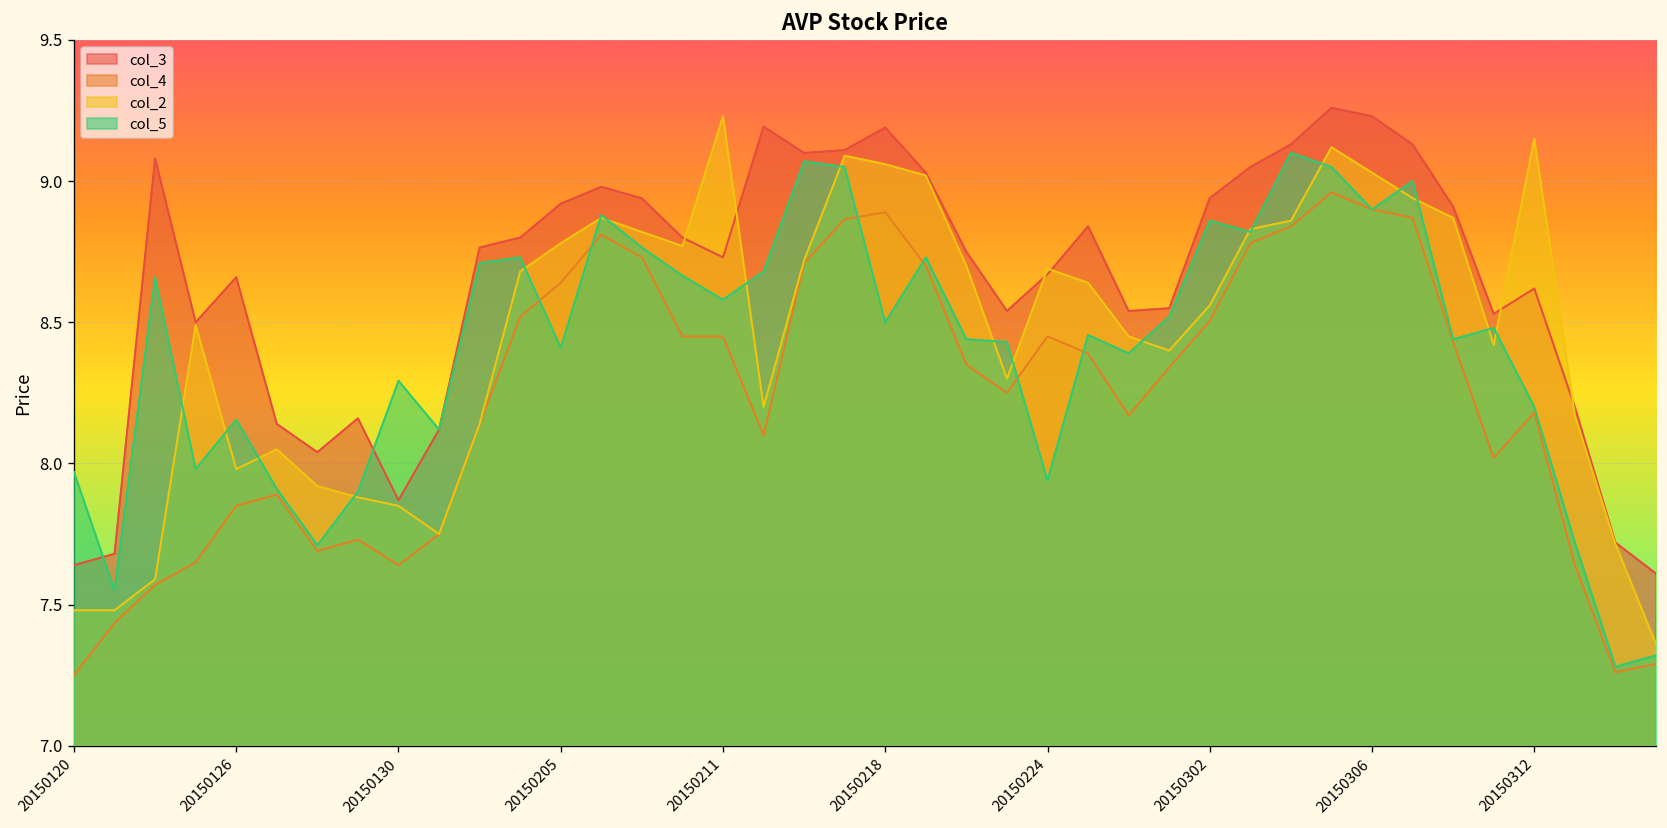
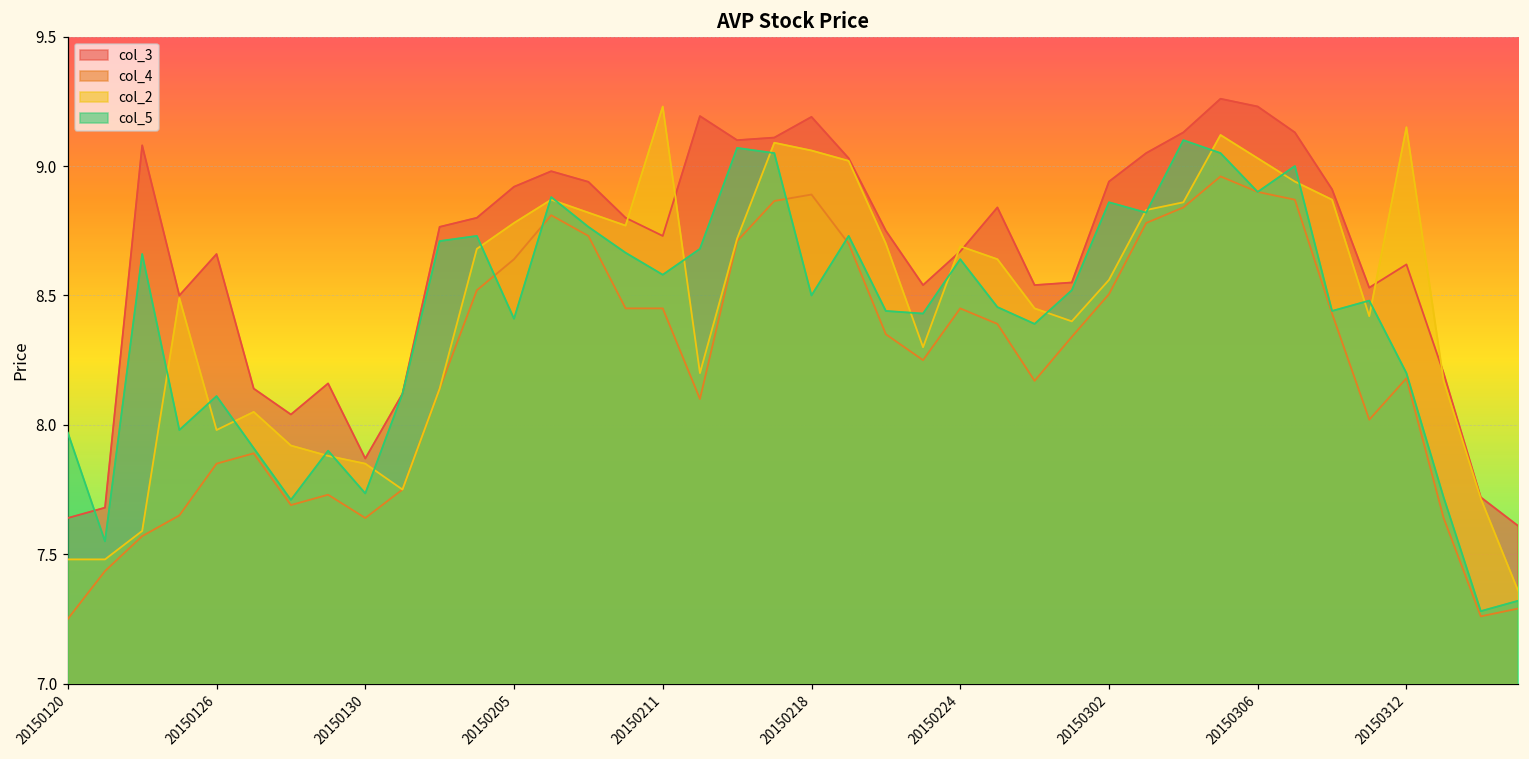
col_5, 20150126: 8.16 -> 8.11
col_5, 20150130: 8.29 -> 7.74
col_5, 20150224: 7.94 -> 8.64
